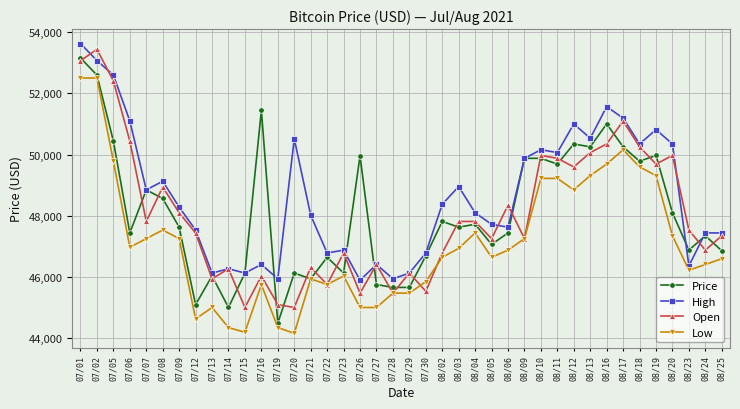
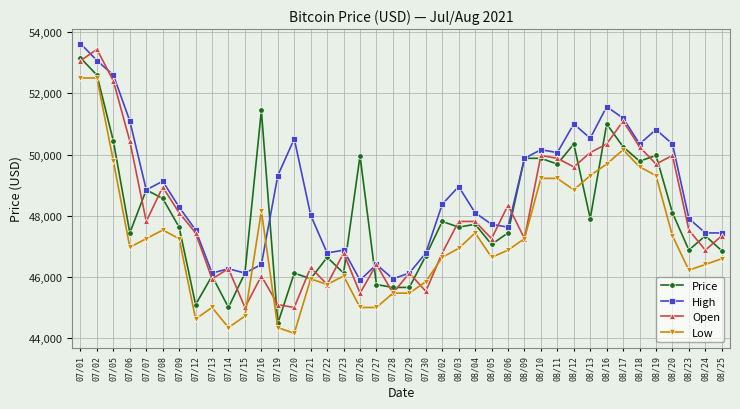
Low, 07/15: 44,200 -> 44,700
Low, 07/16: 45,800 -> 48,200
High, 07/19: 45,900 -> 49,300
Price, 08/13: 50,300 -> 47,900
High, 08/23: 46,400 -> 47,900
